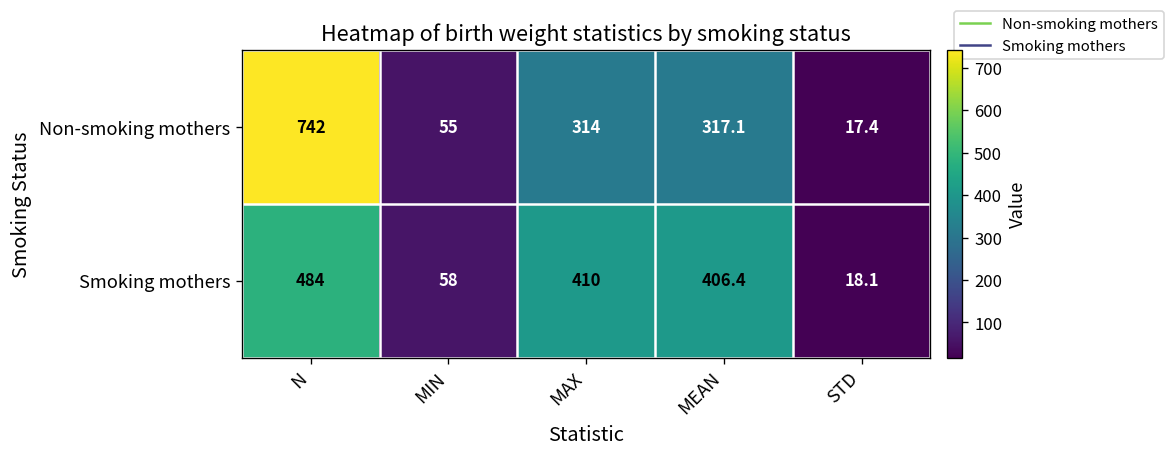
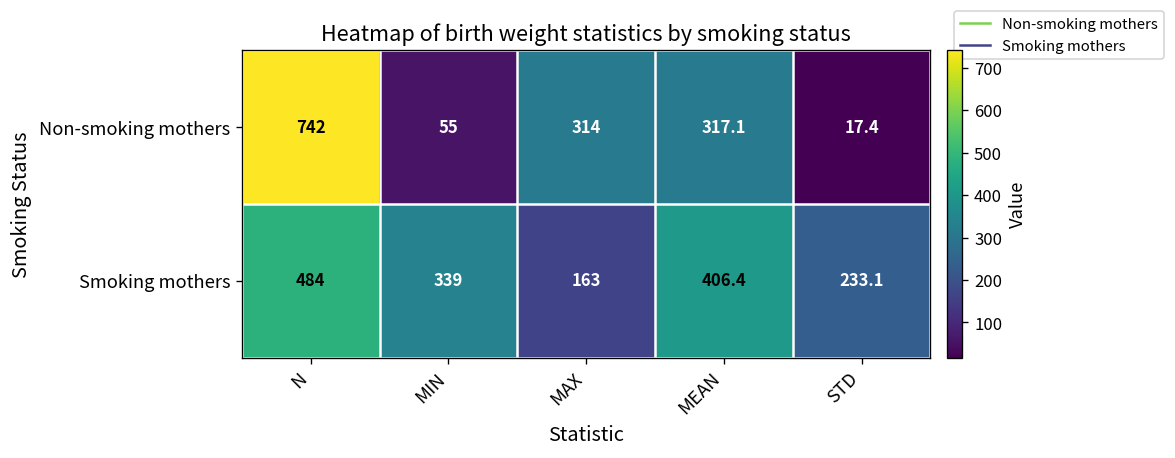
Smoking mothers, MIN: 58 -> 339
Smoking mothers, MAX: 410 -> 163
Smoking mothers, STD: 18.1 -> 233.1
